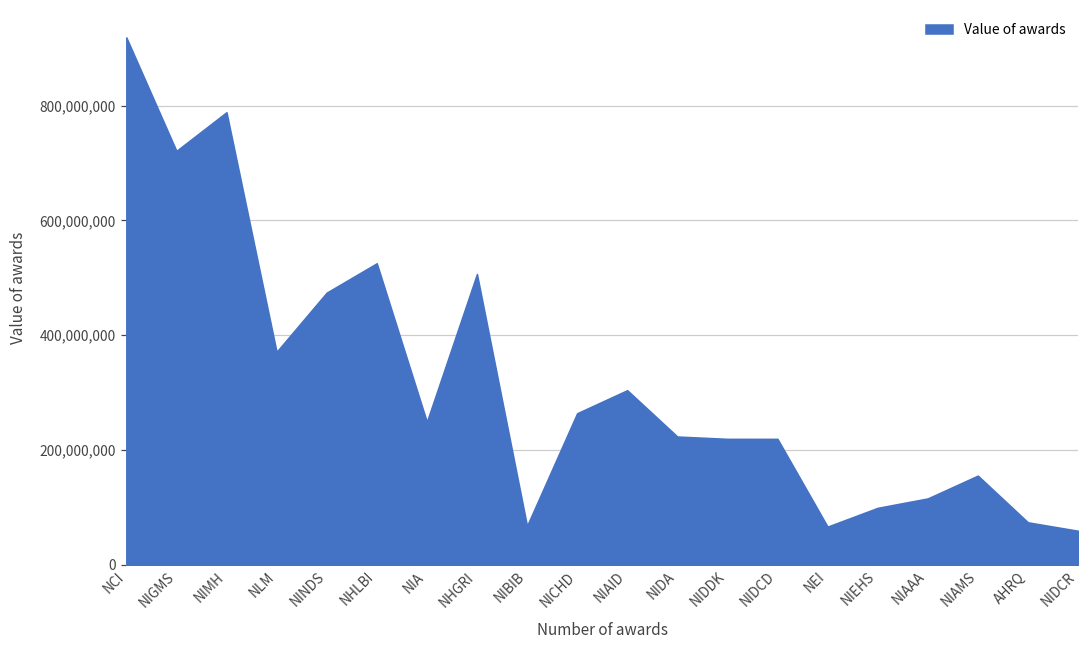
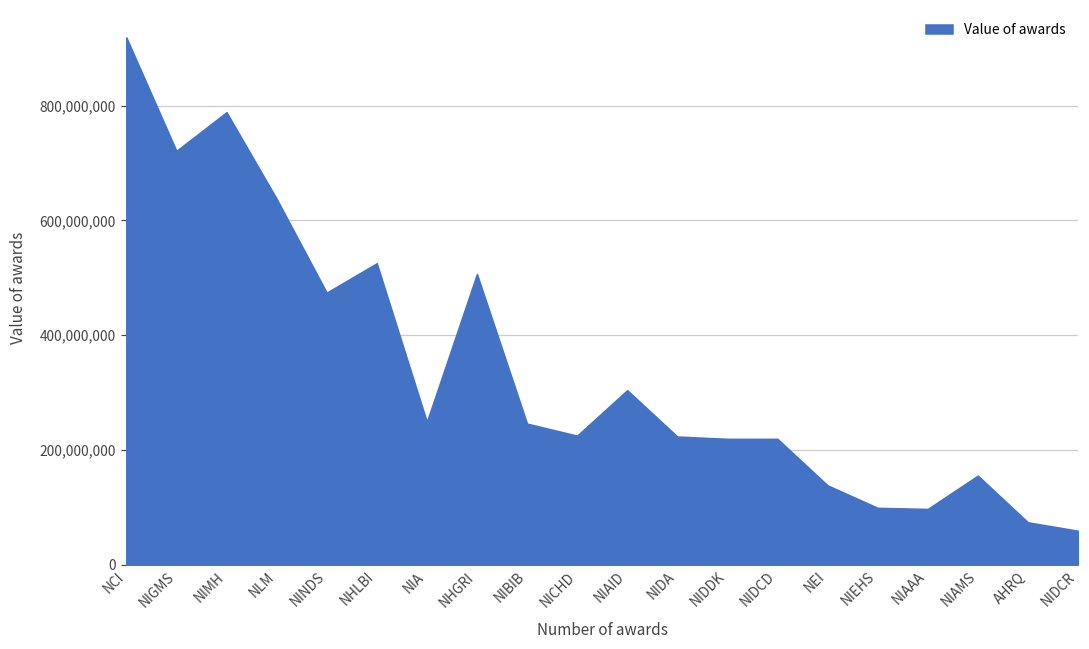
NLM: 370,000,000 -> 640,000,000
NIBIB: 70,000,000 -> 250,000,000
NICHD: 260,000,000 -> 230,000,000
NEI: 70,000,000 -> 140,000,000
NIAAA: 120,000,000 -> 100,000,000
